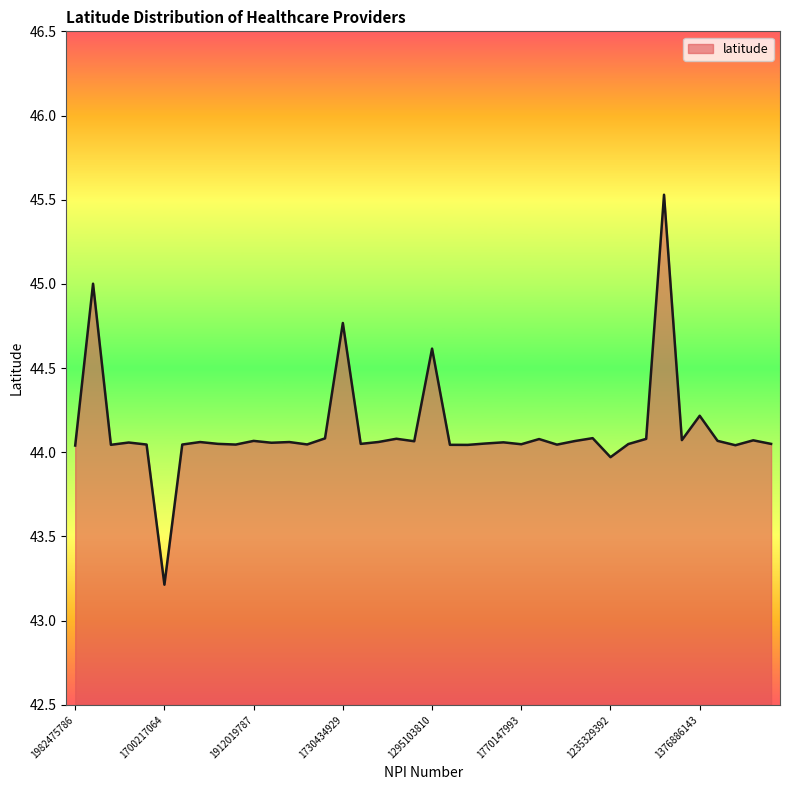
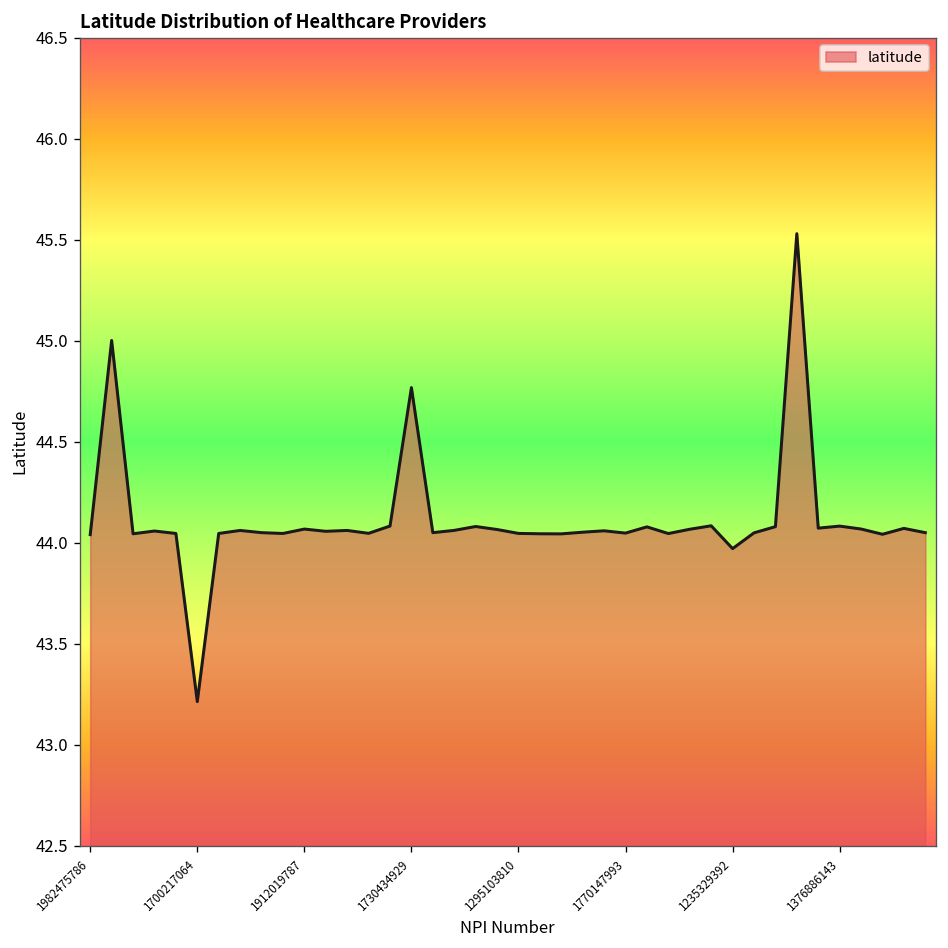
1295103810: 44.62 -> 44.05
1376886143: 44.22 -> 44.08
